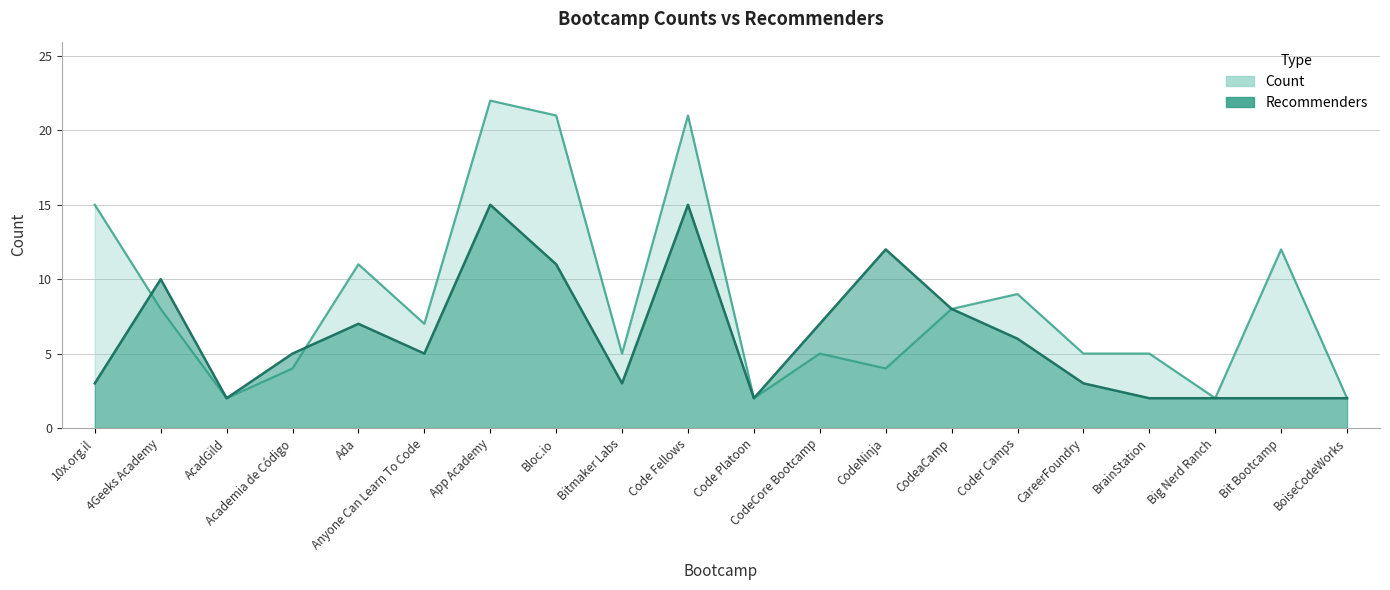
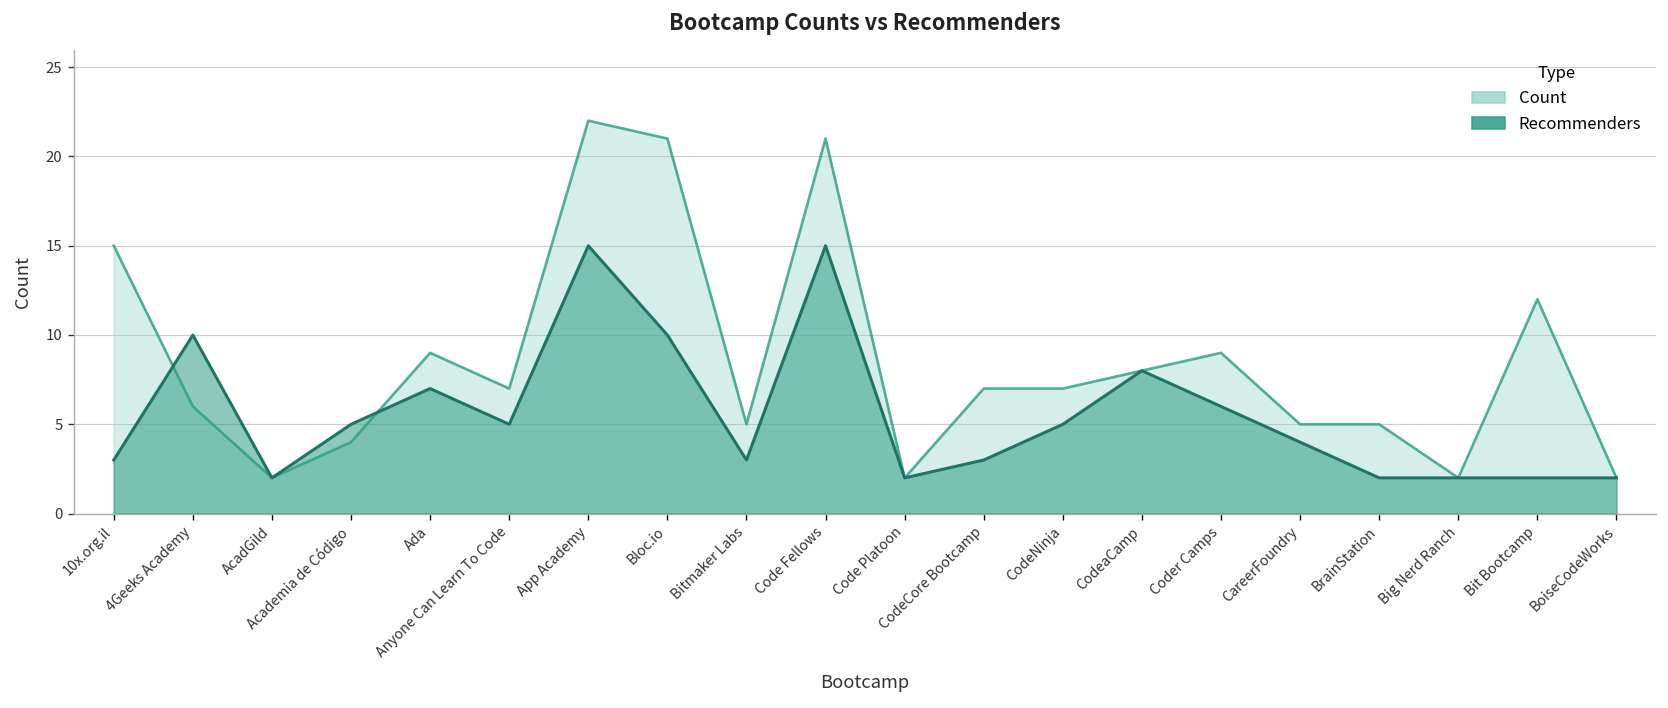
Count, 4Geeks Academy: 8 -> 6
Count, Ada: 11 -> 9
Recommenders, Bloc.io: 11 -> 10
Count, CodeCore Bootcamp: 5 -> 7
Recommenders, CodeCore Bootcamp: 7 -> 3
Count, CodeNinja: 4 -> 7
Recommenders, CodeNinja: 12 -> 5
Recommenders, CareerFoundry: 3 -> 4
